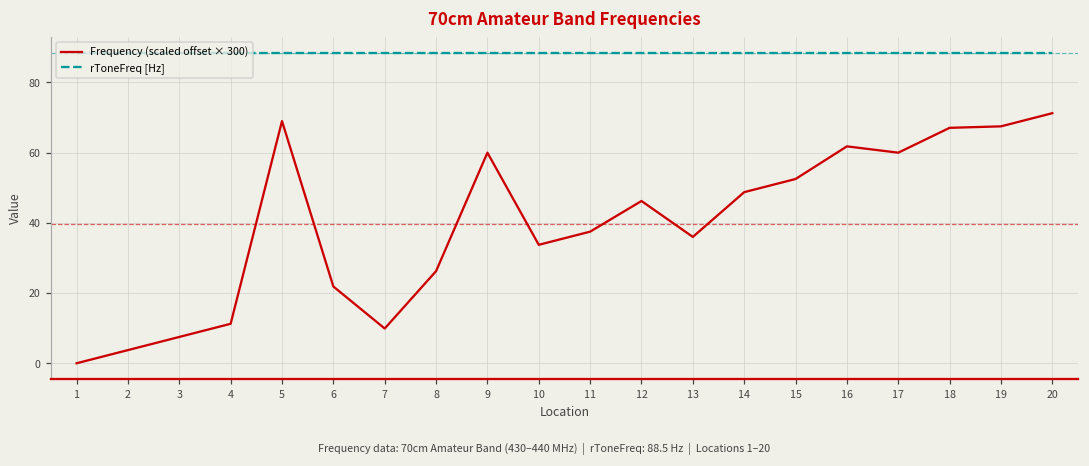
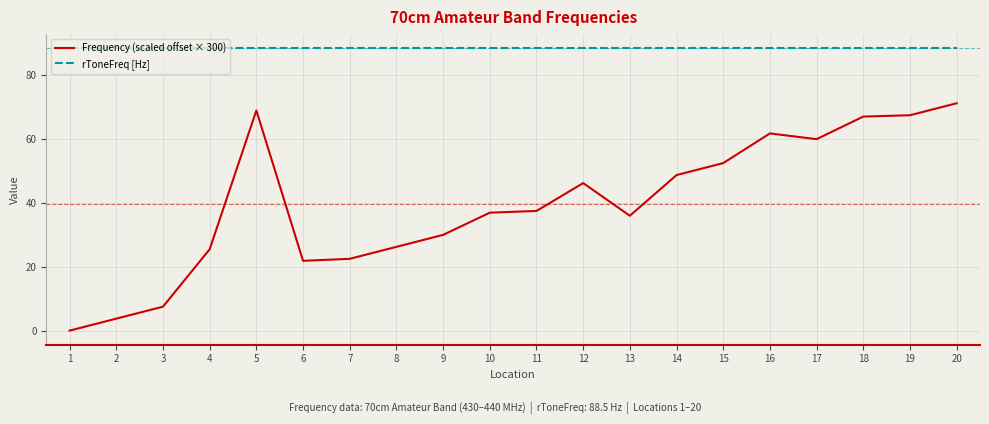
Frequency (scaled offset × 300), 4: 11 -> 25
Frequency (scaled offset × 300), 7: 10 -> 22
Frequency (scaled offset × 300), 9: 60 -> 30
Frequency (scaled offset × 300), 10: 34 -> 37
